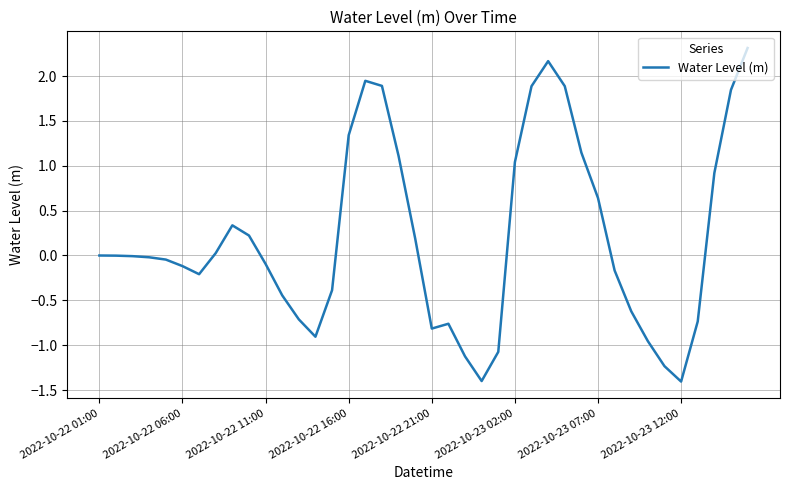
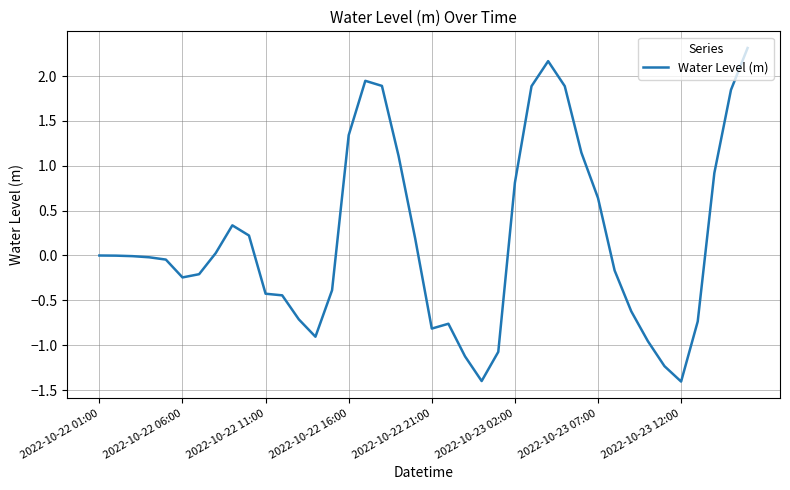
2022-10-22 06:00: -0.1 -> -0.2
2022-10-22 11:00: -0.1 -> -0.4
2022-10-23 02:00: 1.0 -> 0.8
